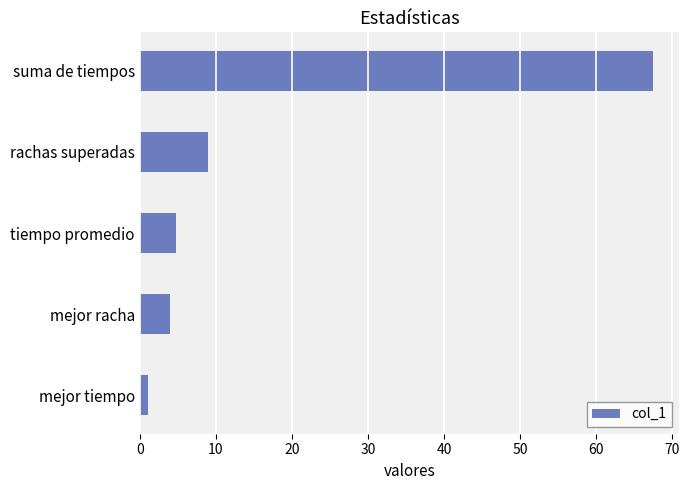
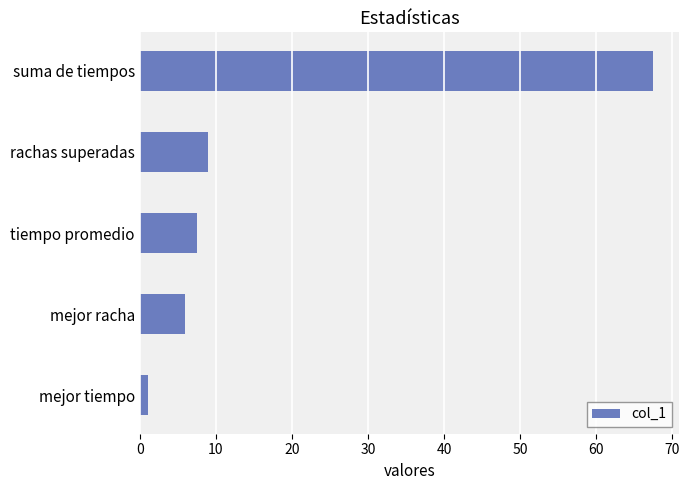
tiempo promedio: 5 -> 7
mejor racha: 4 -> 6
